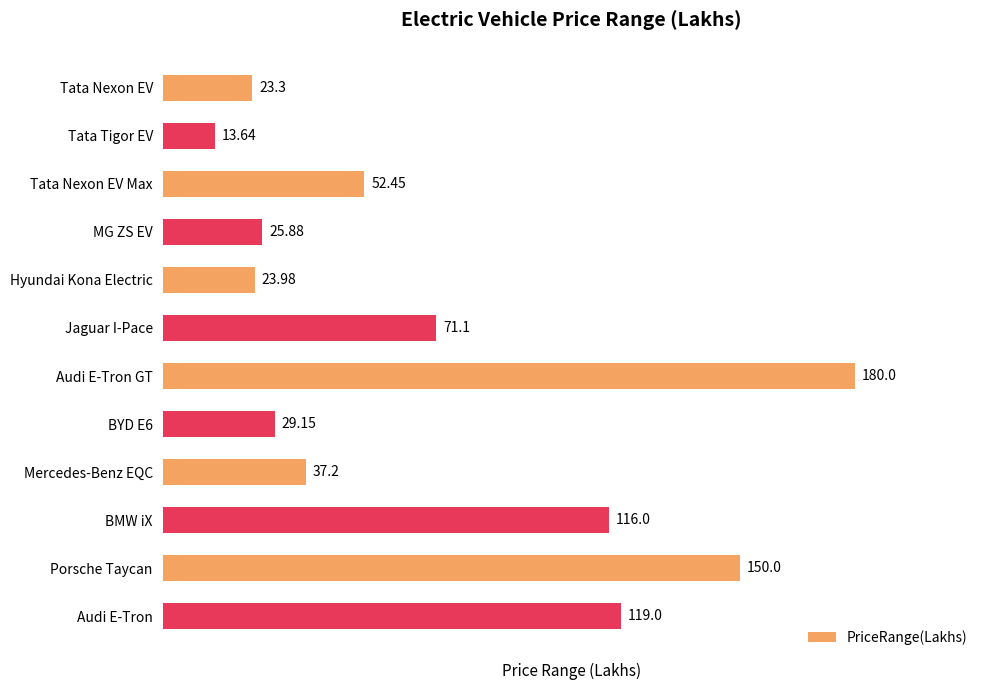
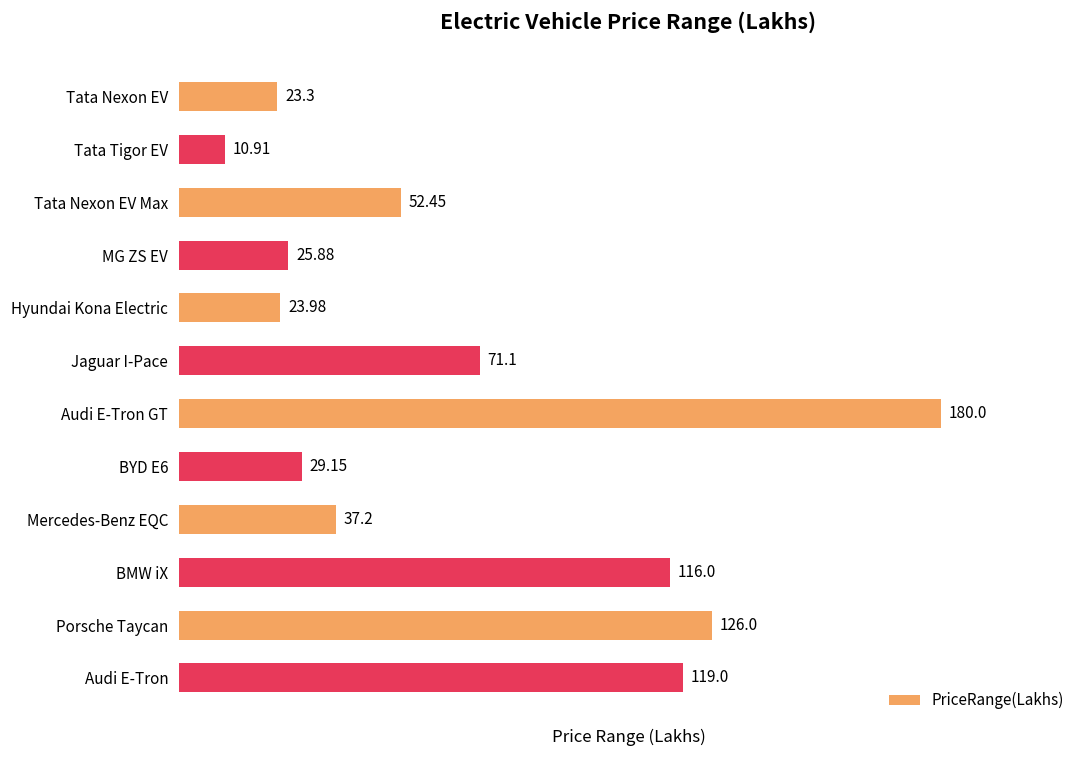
Tata Tigor EV: 13.64 -> 10.91
Porsche Taycan: 150.0 -> 126.0
